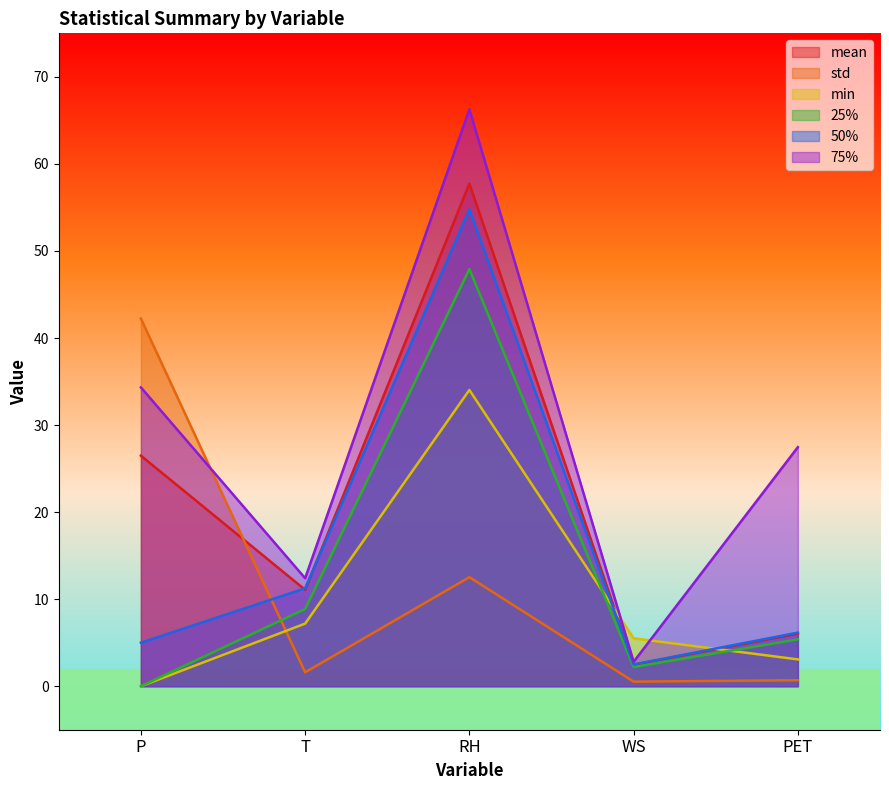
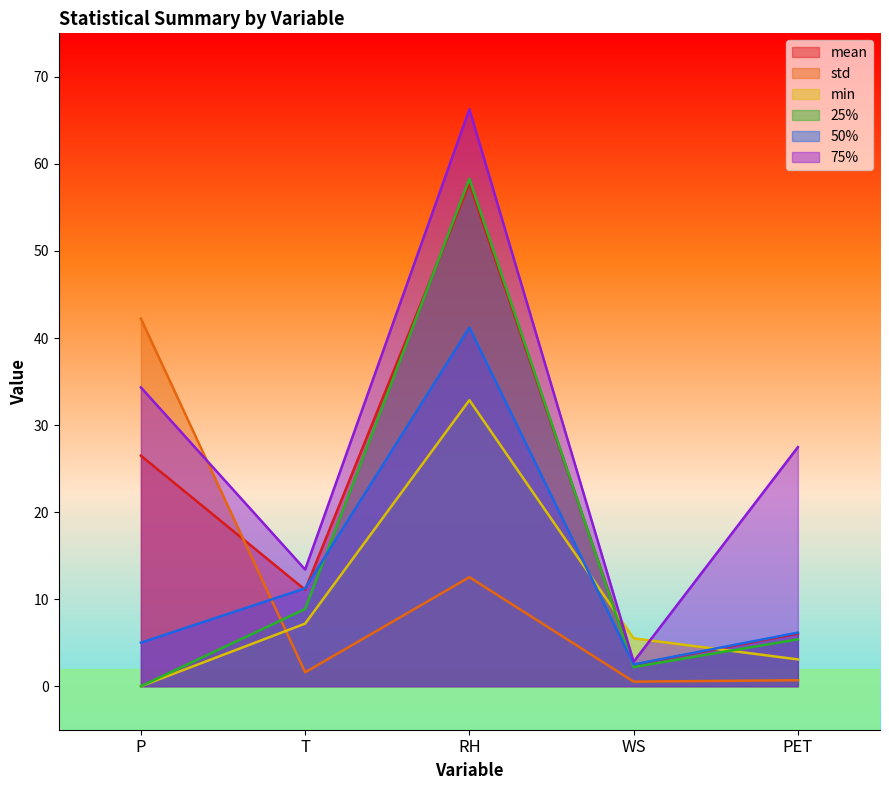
75%, T: 12 -> 13
min, RH: 34 -> 33
25%, RH: 48 -> 58
50%, RH: 55 -> 41
